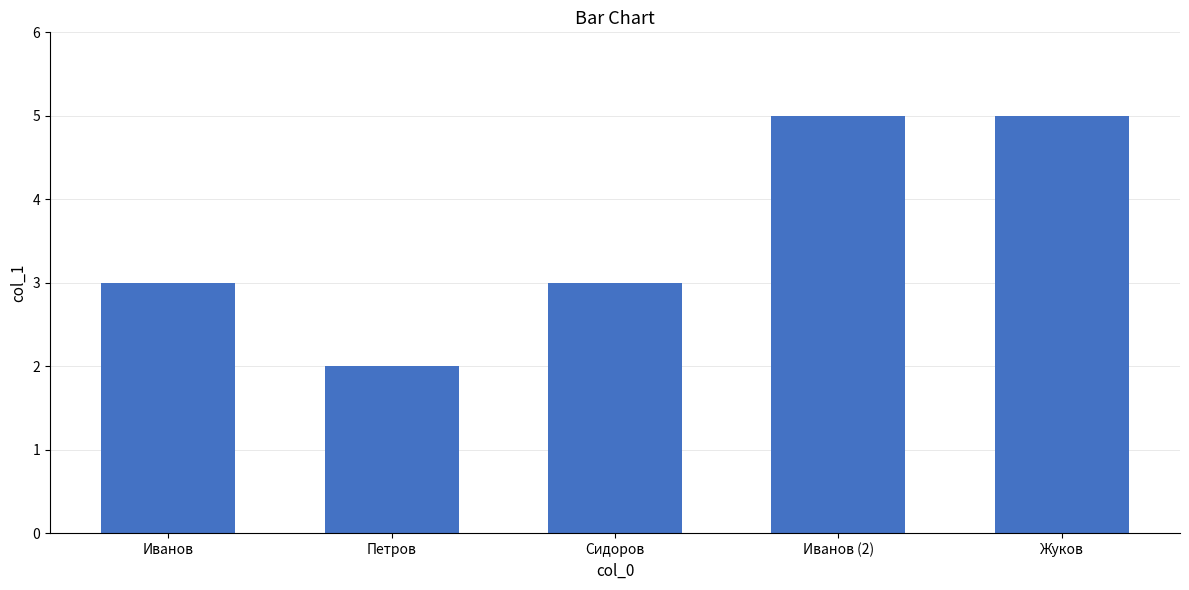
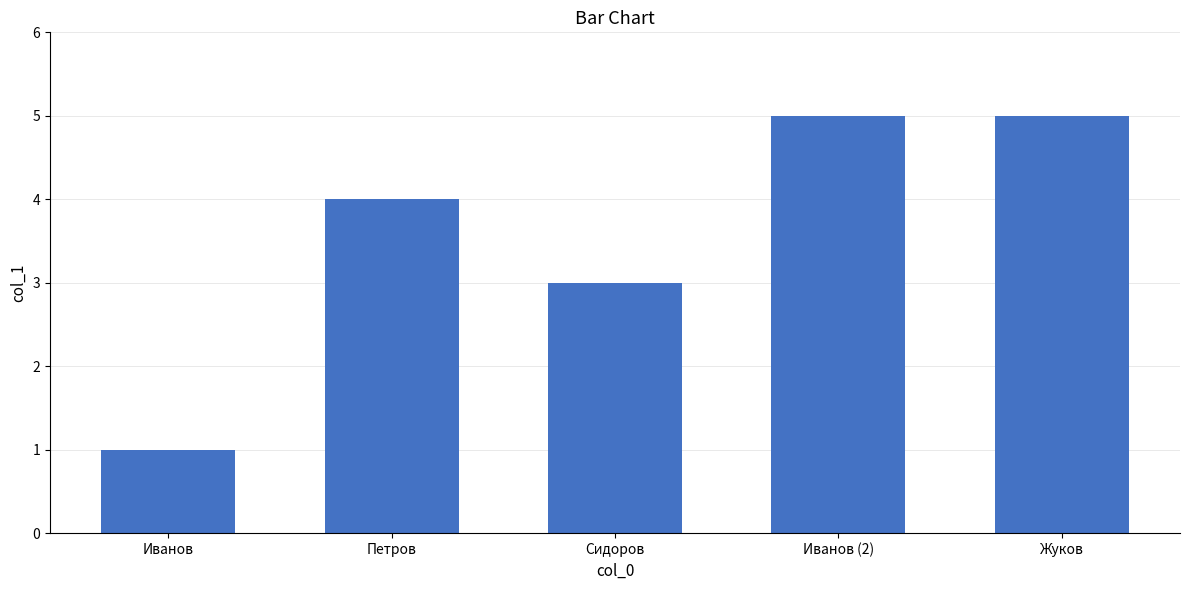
Иванов: 3 -> 1
Петров: 2 -> 4
